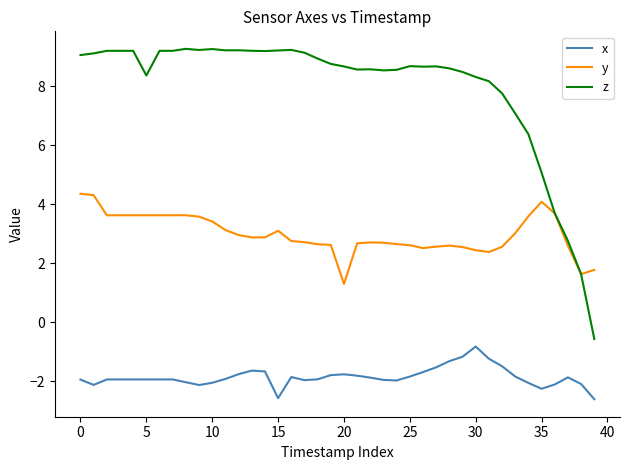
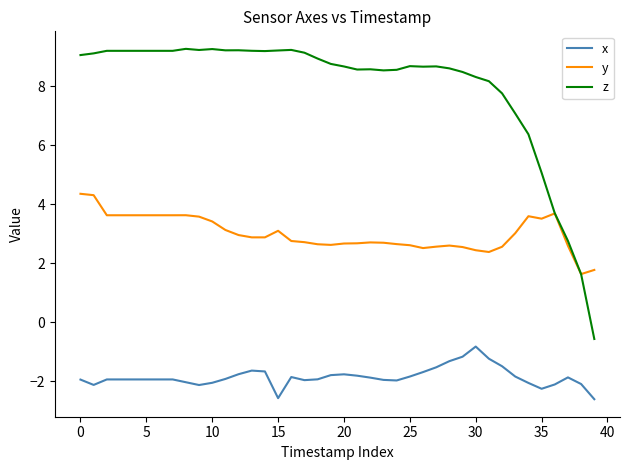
z, 5: 8.4 -> 9.2
y, 20: 1.3 -> 2.7
y, 35: 4.1 -> 3.5
